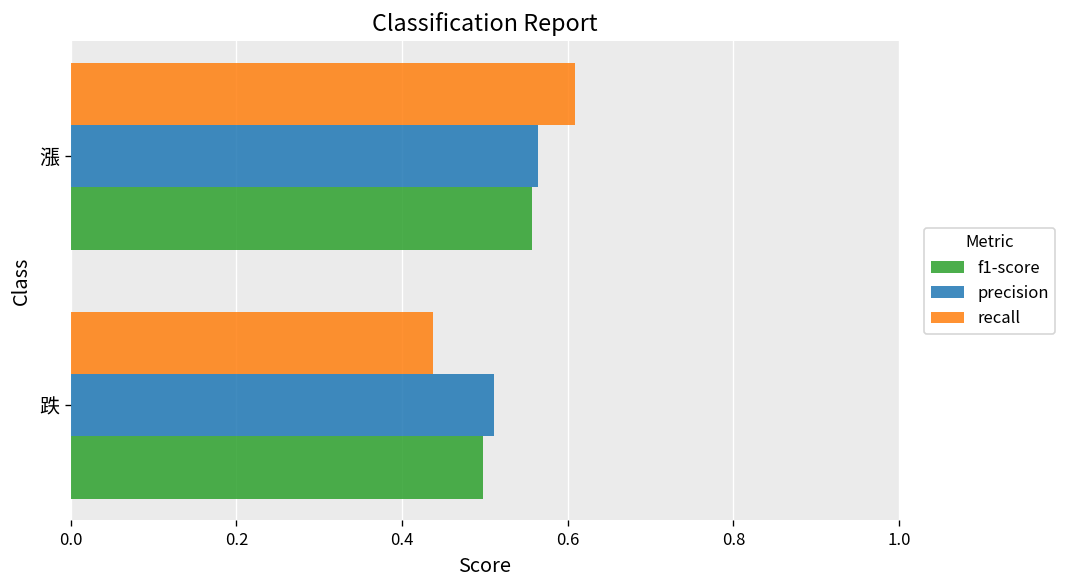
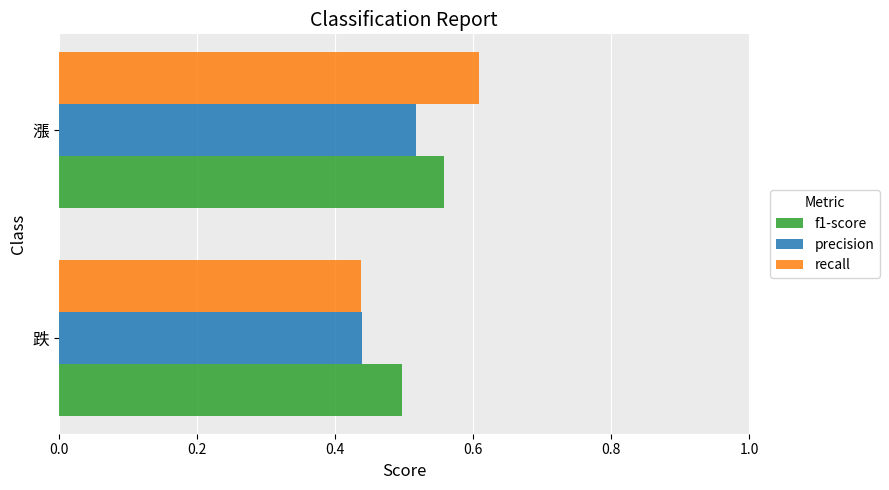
precision, 漲: 0.56 -> 0.52
precision, 跌: 0.51 -> 0.44
